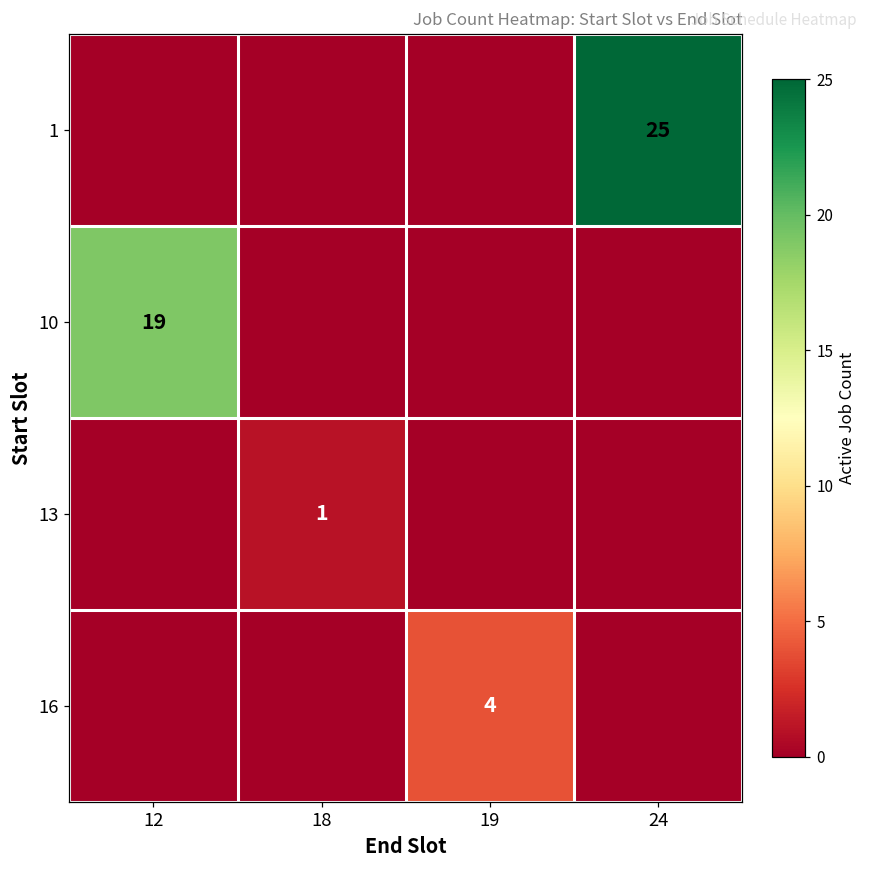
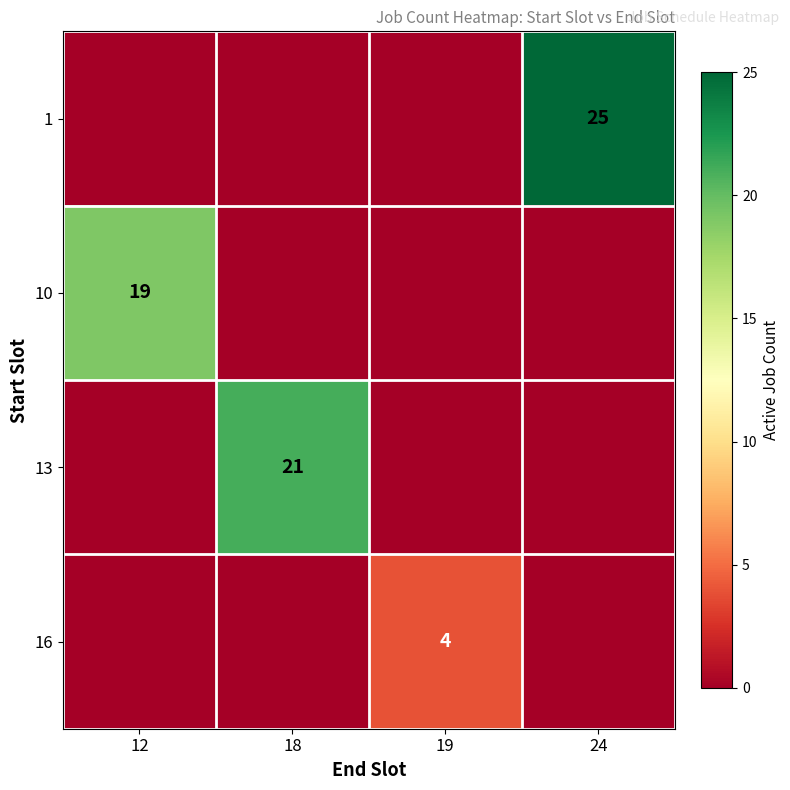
13, 18: 1 -> 21
